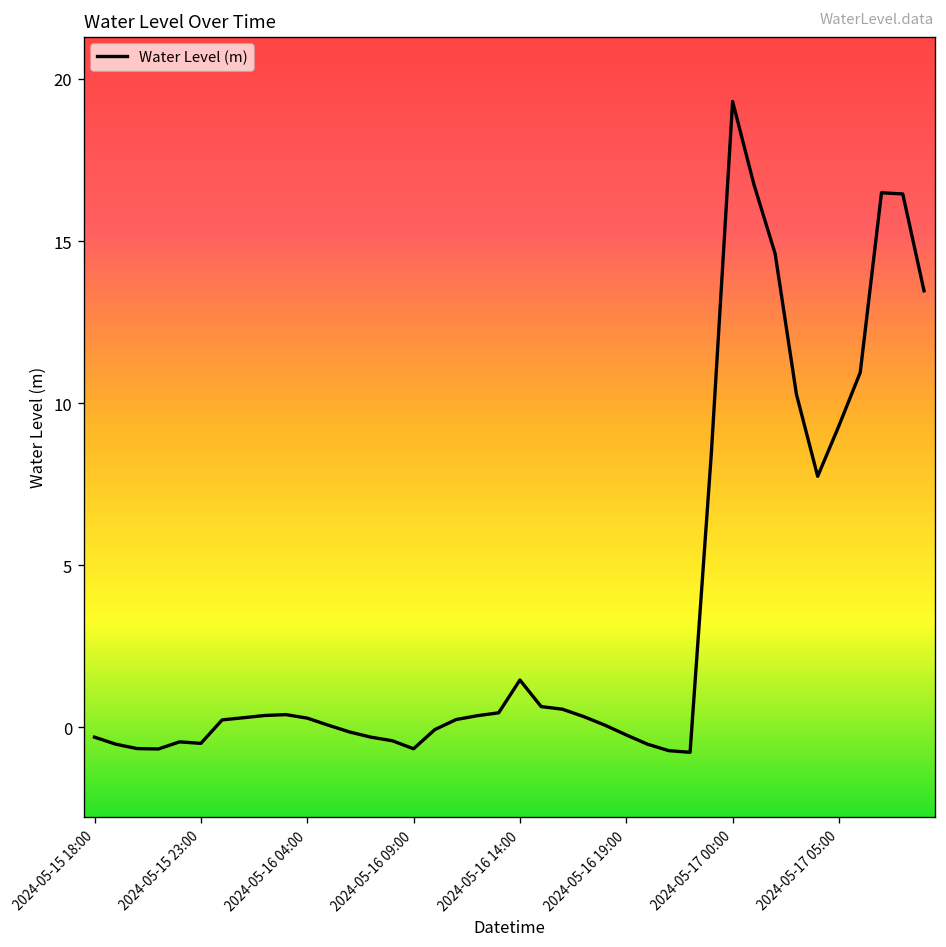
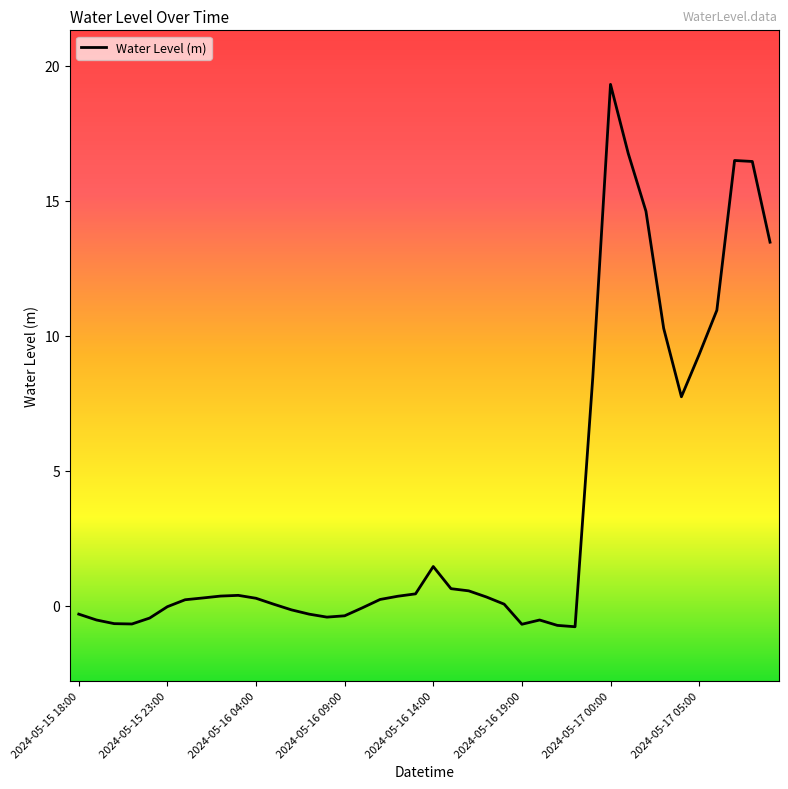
2024-05-15 23:00: -0.5 -> 0.0
2024-05-16 09:00: -0.7 -> -0.4
2024-05-16 19:00: -0.2 -> -0.7
